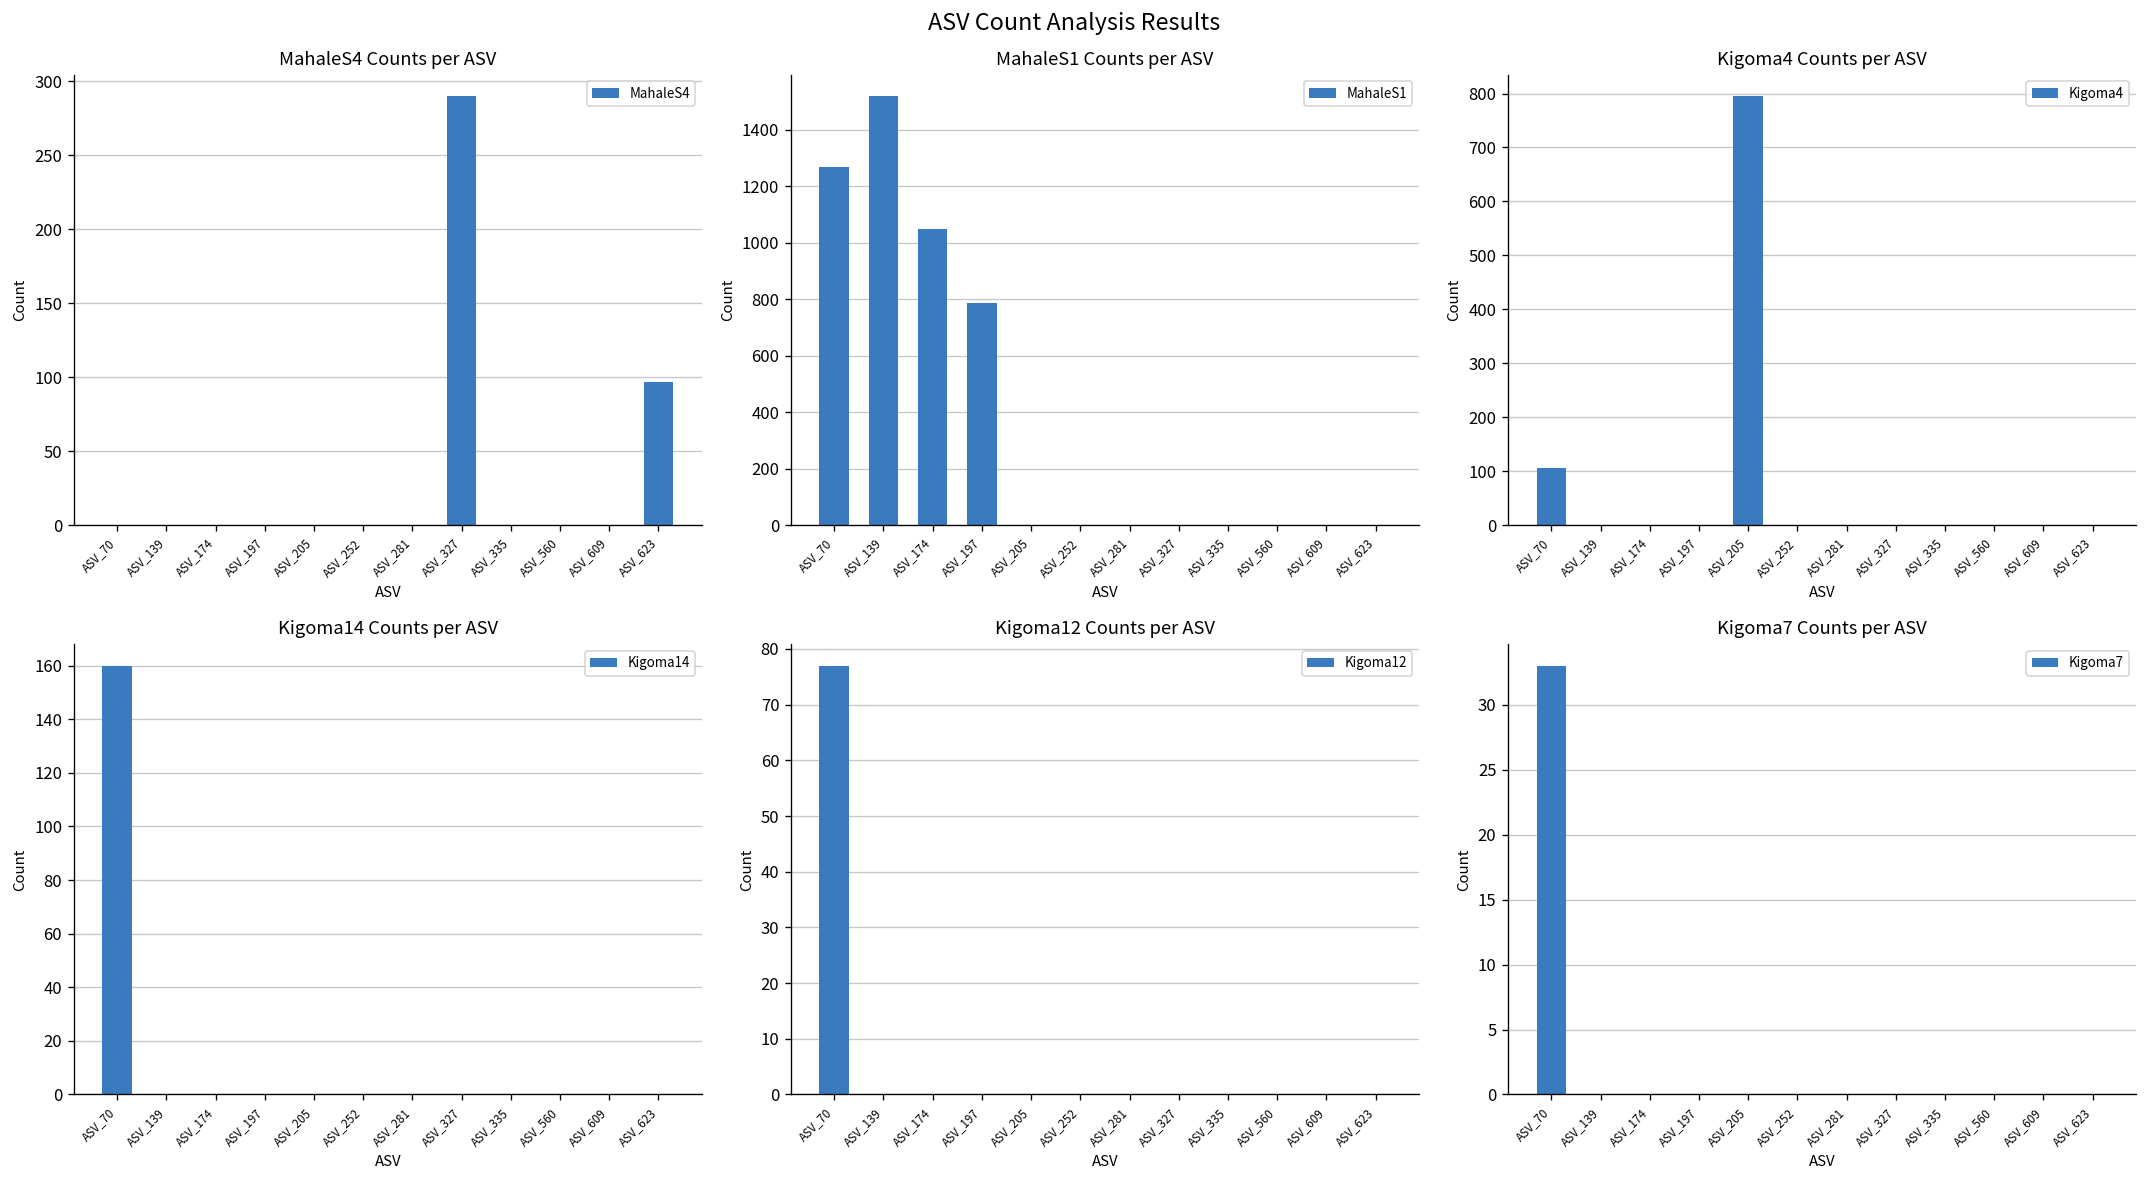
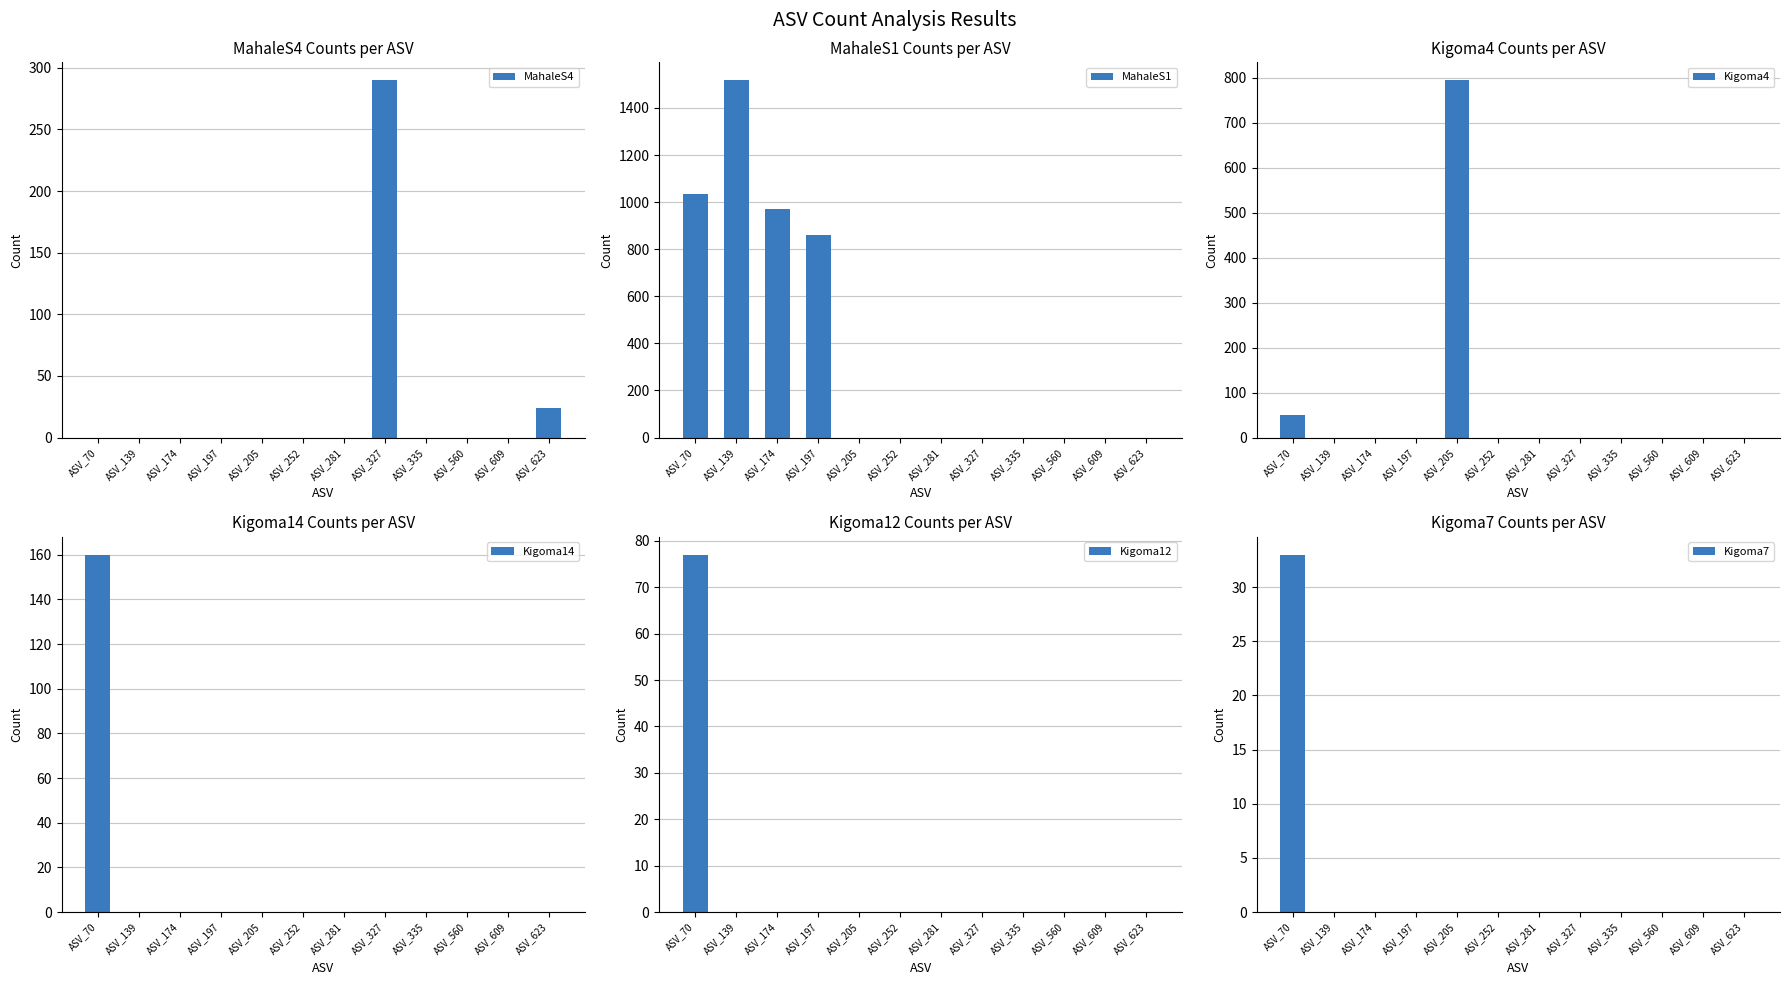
MahaleS4 Counts per ASV, ASV_623: 97 -> 24
MahaleS1 Counts per ASV, ASV_70: 1270 -> 1030
MahaleS1 Counts per ASV, ASV_174: 1050 -> 970
MahaleS1 Counts per ASV, ASV_197: 790 -> 860
Kigoma4 Counts per ASV, ASV_70: 110 -> 50
